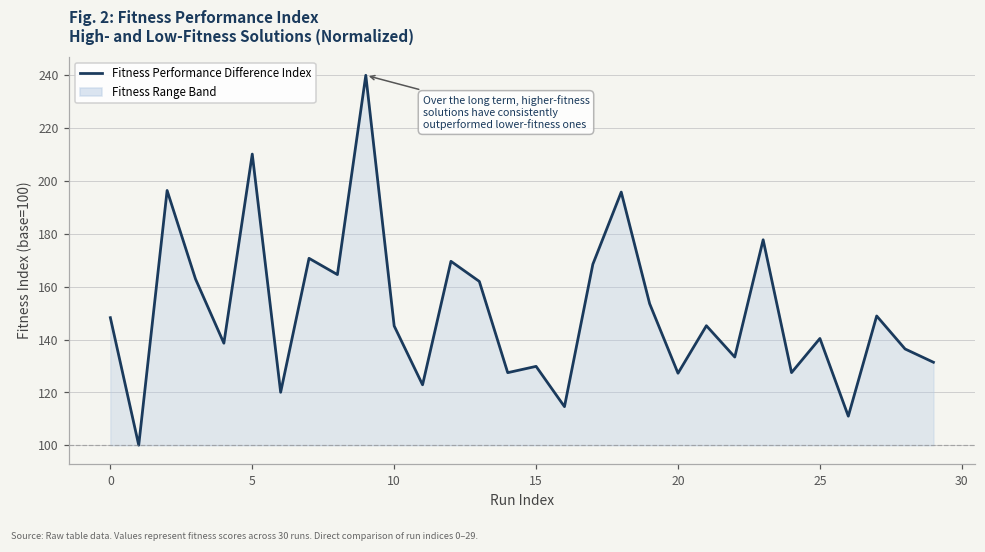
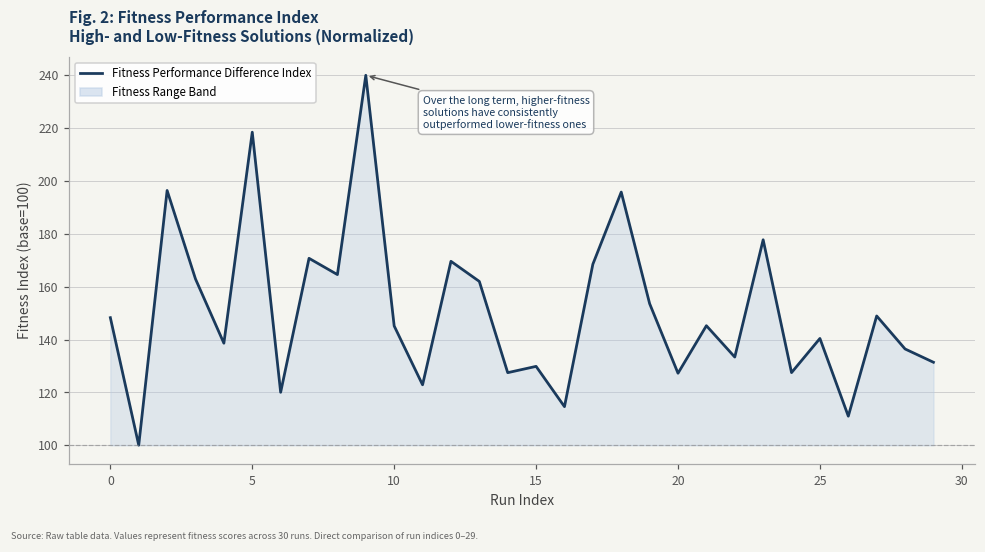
5: 210 -> 218
